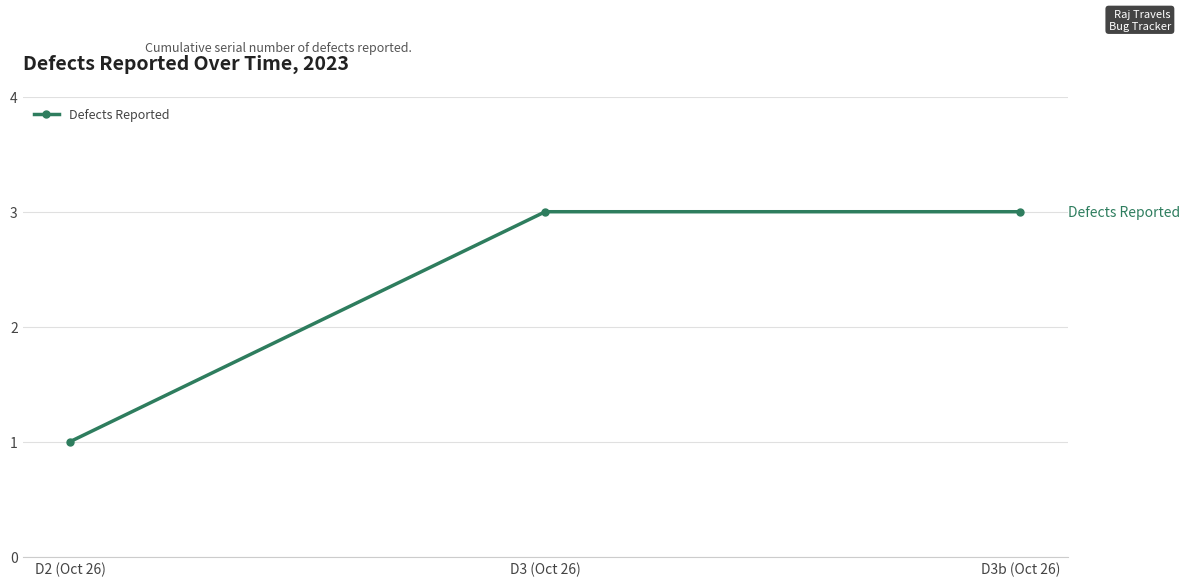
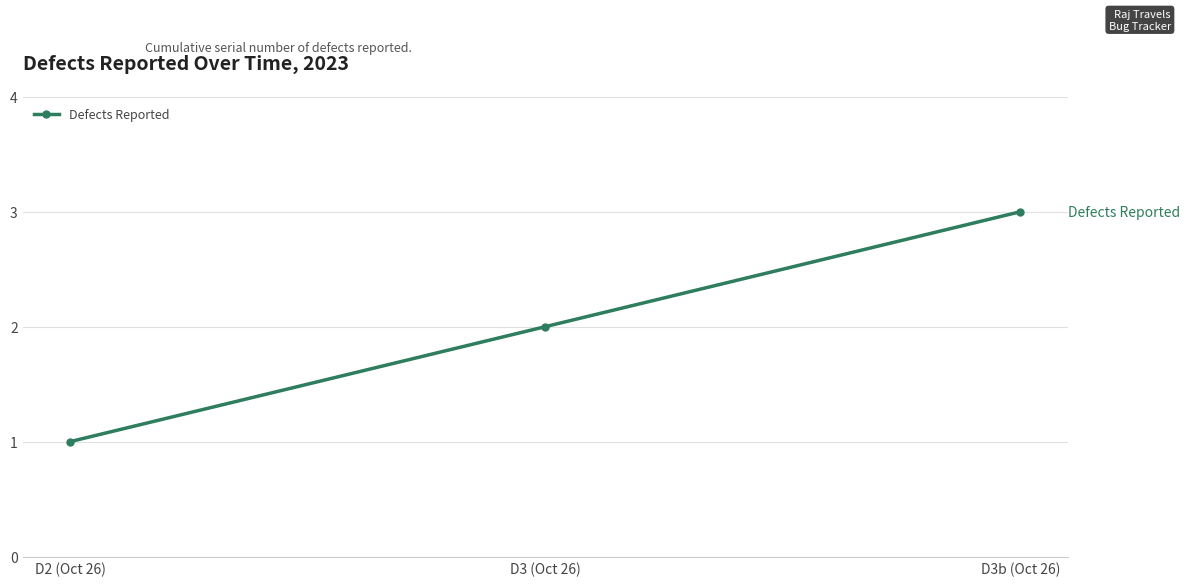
D3 (Oct 26): 3 -> 2
